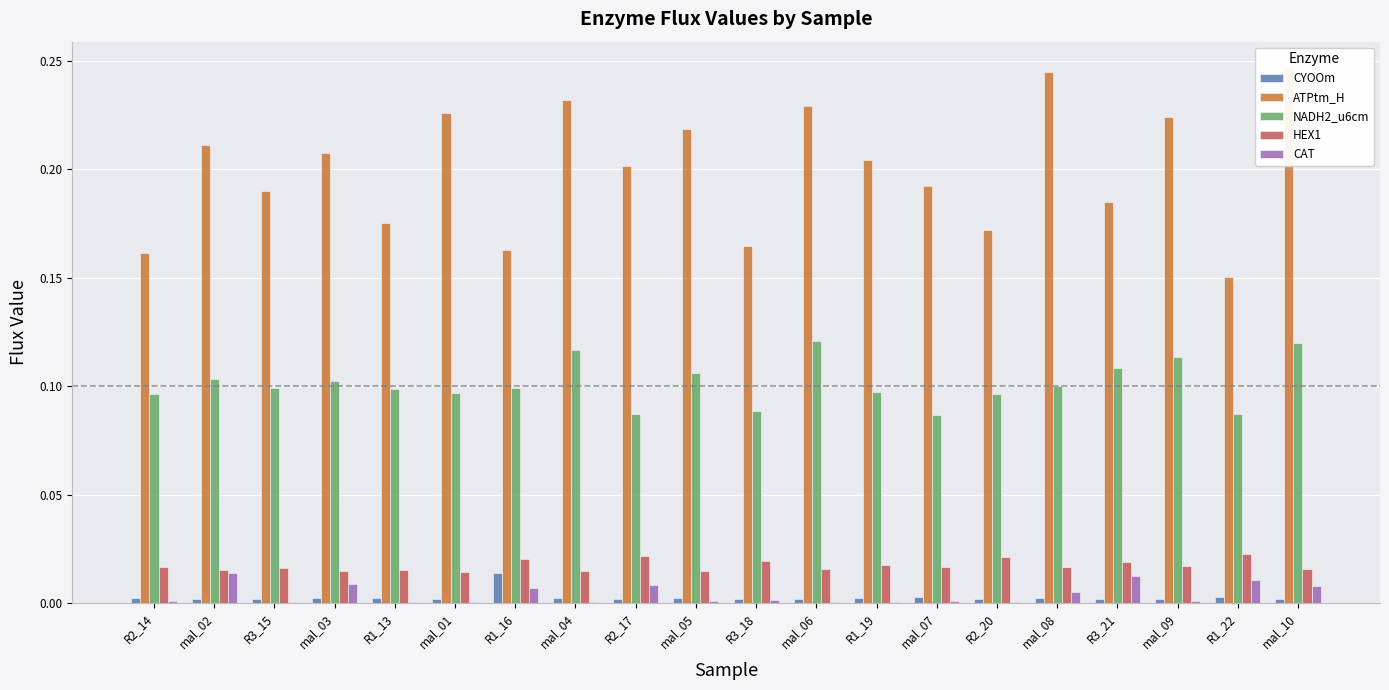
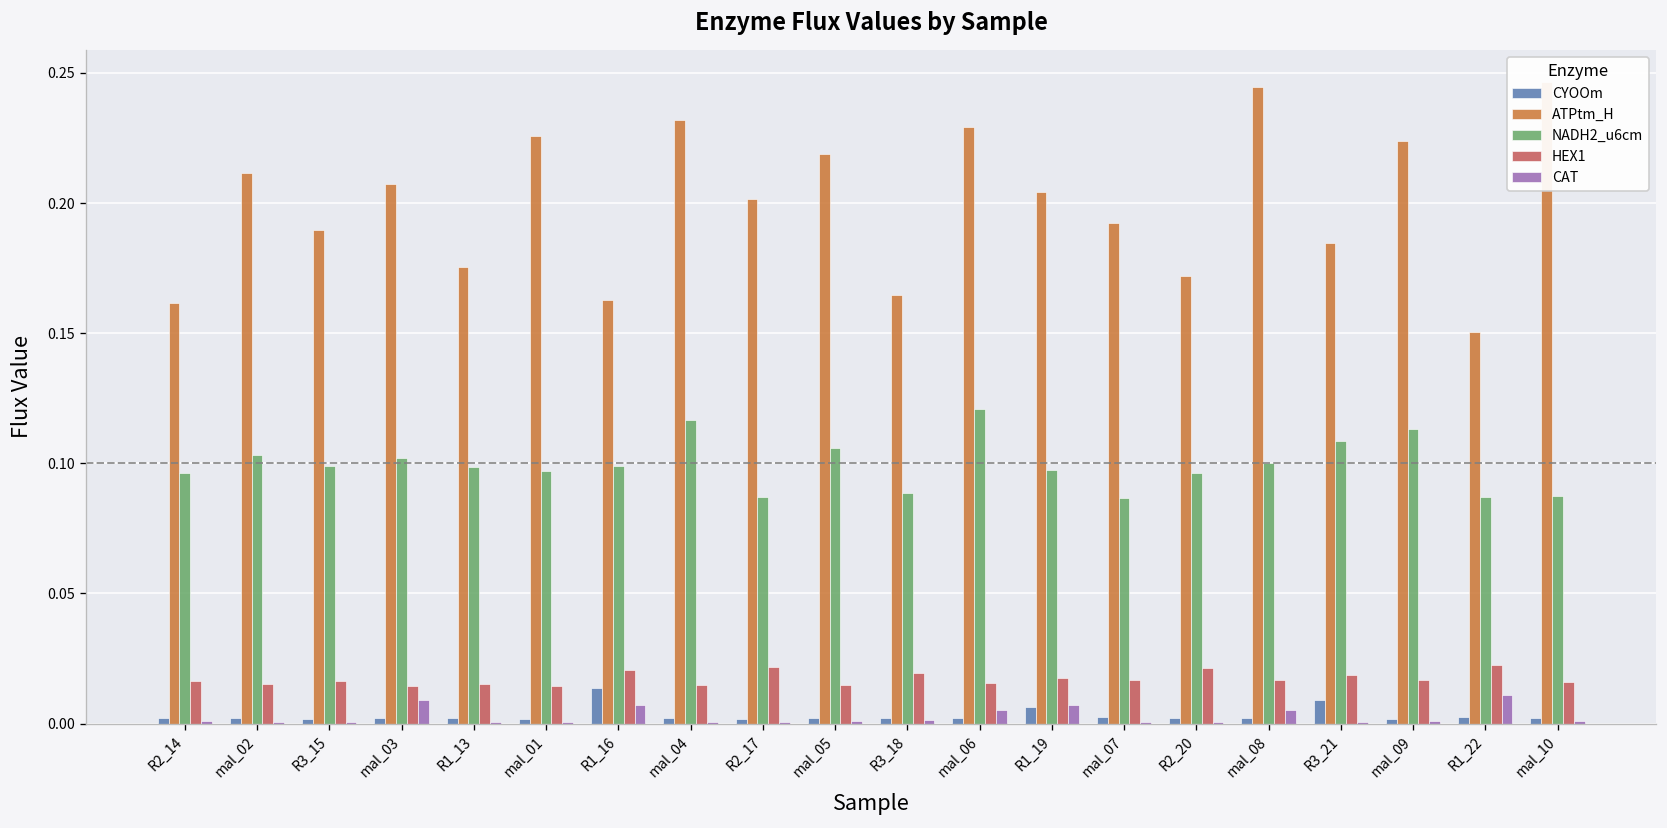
CAT, mal_02: 0.014 -> 0.001
CAT, R2_17: 0.008 -> 0.001
CAT, mal_06: 0.001 -> 0.005
CYOOm, R1_19: 0.002 -> 0.006
CAT, R1_19: 0.001 -> 0.007
CYOOm, R3_21: 0.002 -> 0.009
CAT, R3_21: 0.013 -> 0.001
NADH2_u6cm, mal_10: 0.120 -> 0.088
CAT, mal_10: 0.008 -> 0.001
